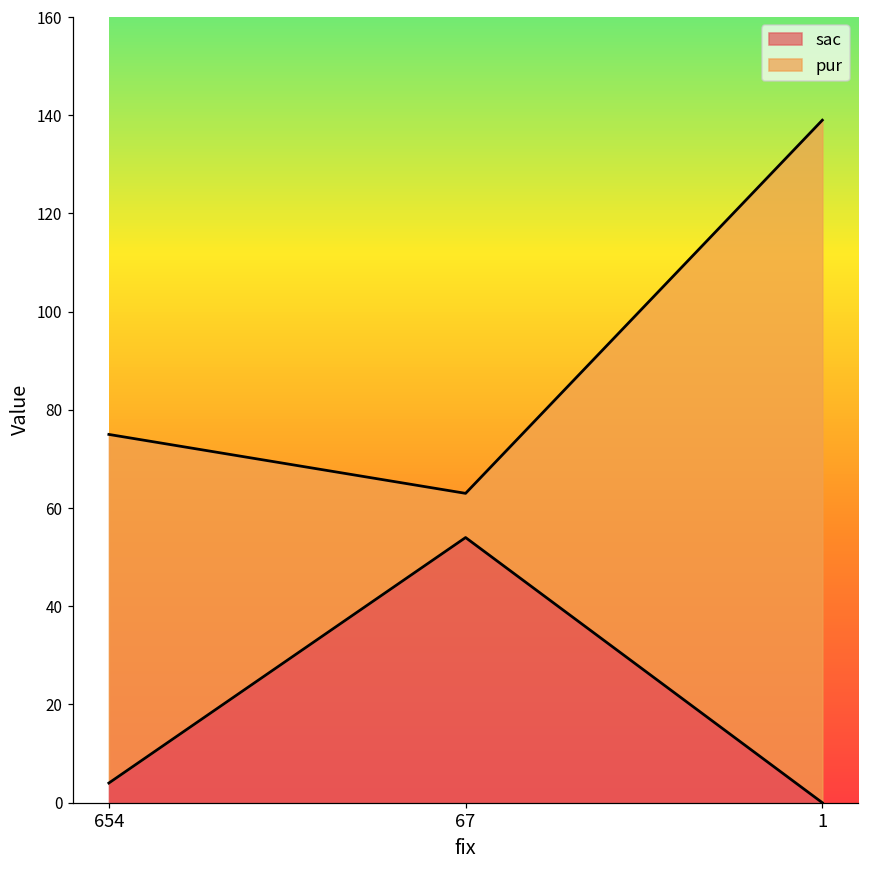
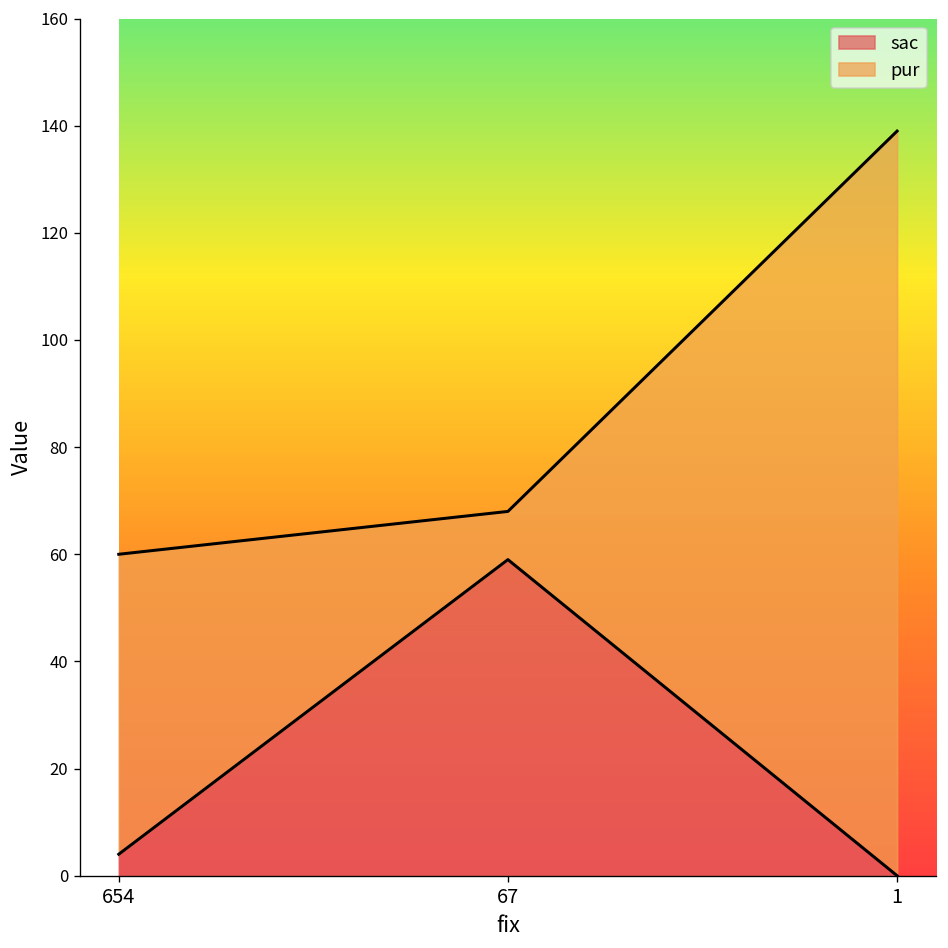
pur, 654: 71 -> 56
sac, 67: 54 -> 59
